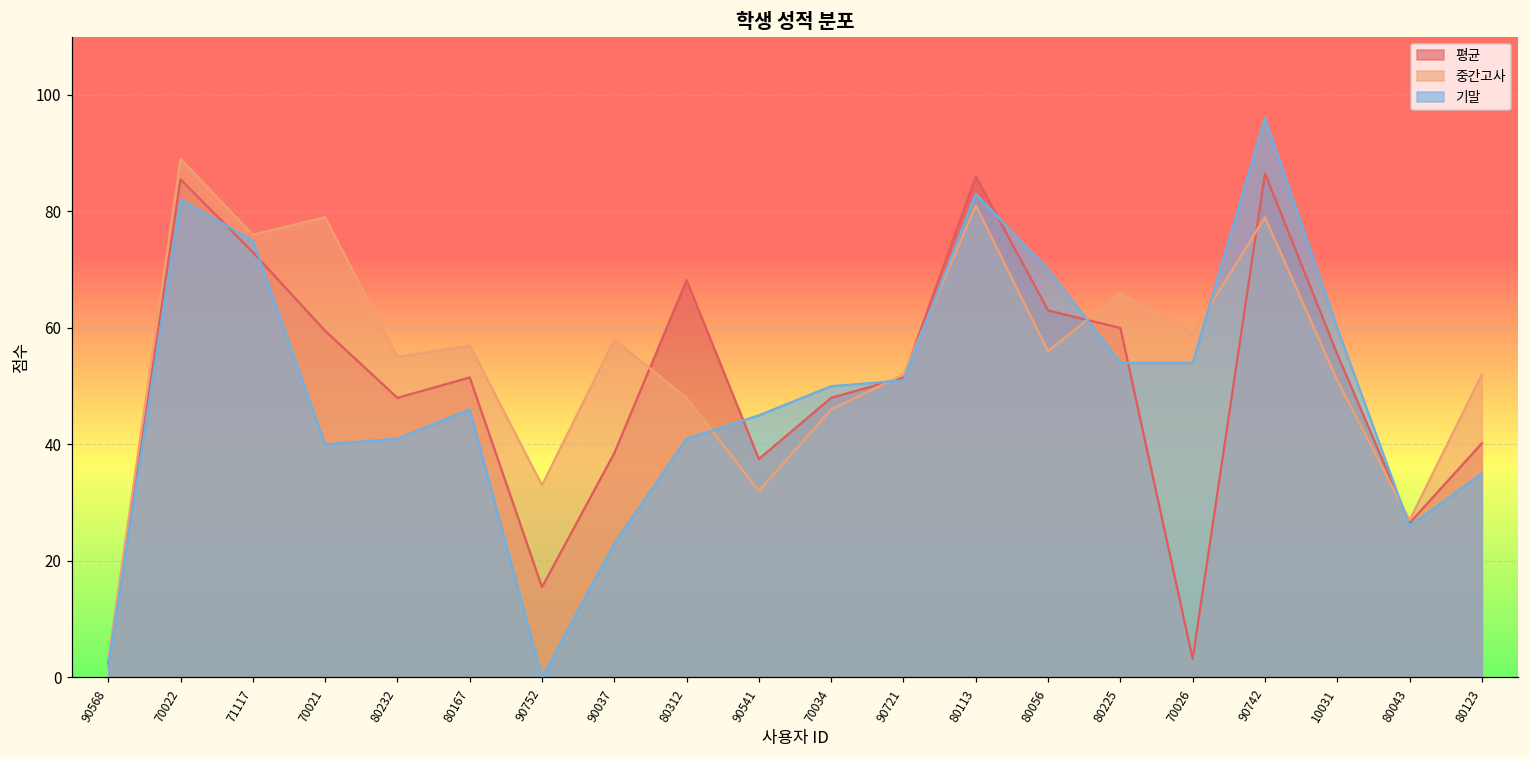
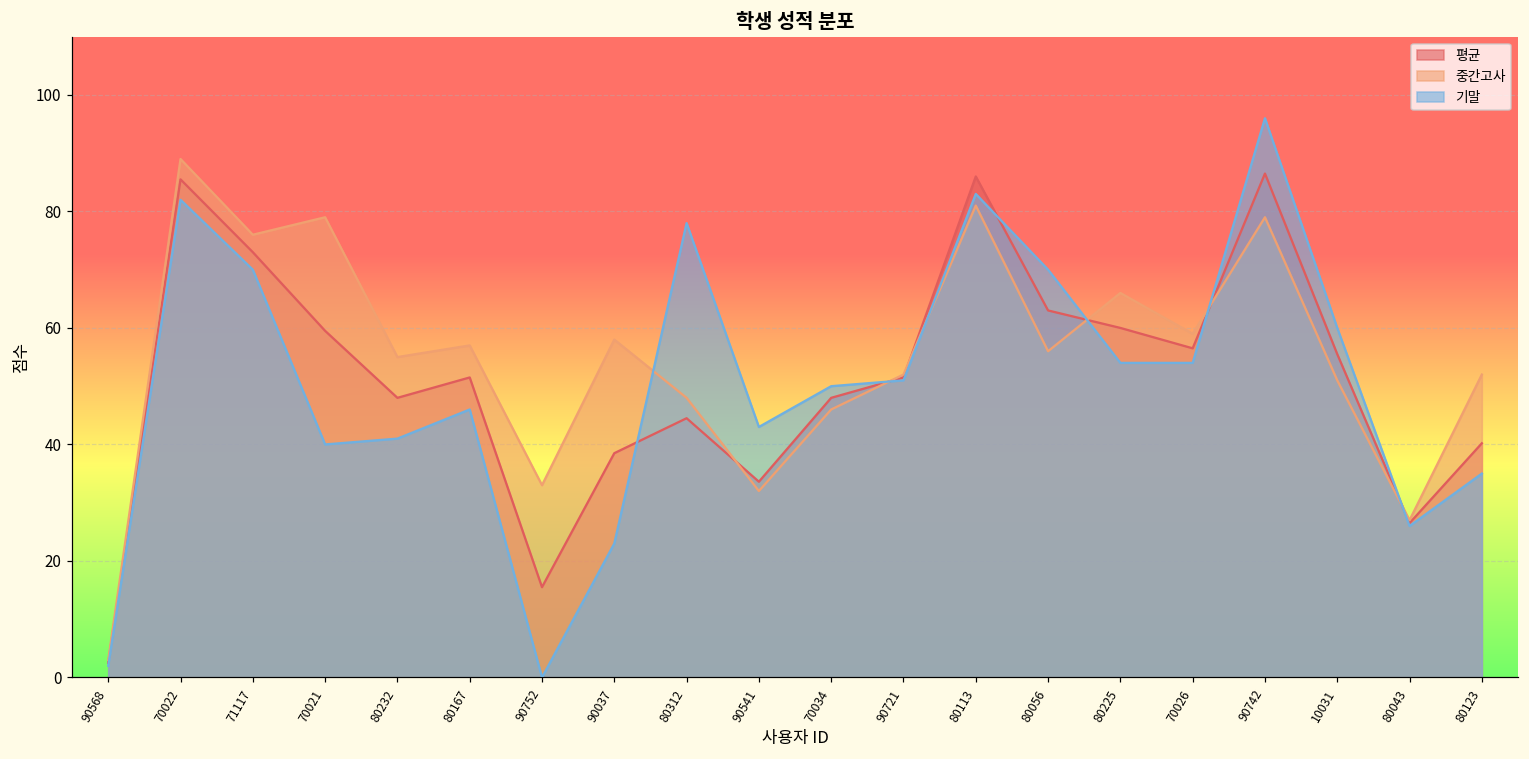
기말, 71117: 75 -> 70
평균, 80312: 68 -> 45
기말, 80312: 41 -> 78
평균, 90541: 38 -> 34
기말, 90541: 45 -> 43
평균, 70026: 3 -> 57
